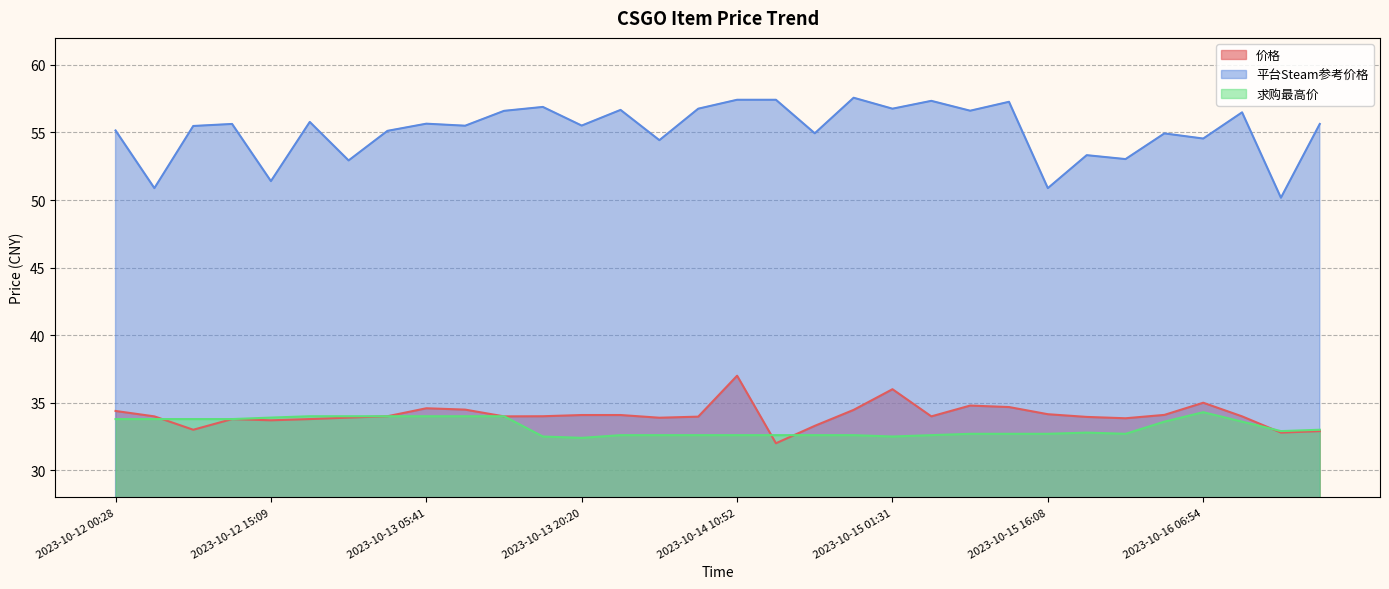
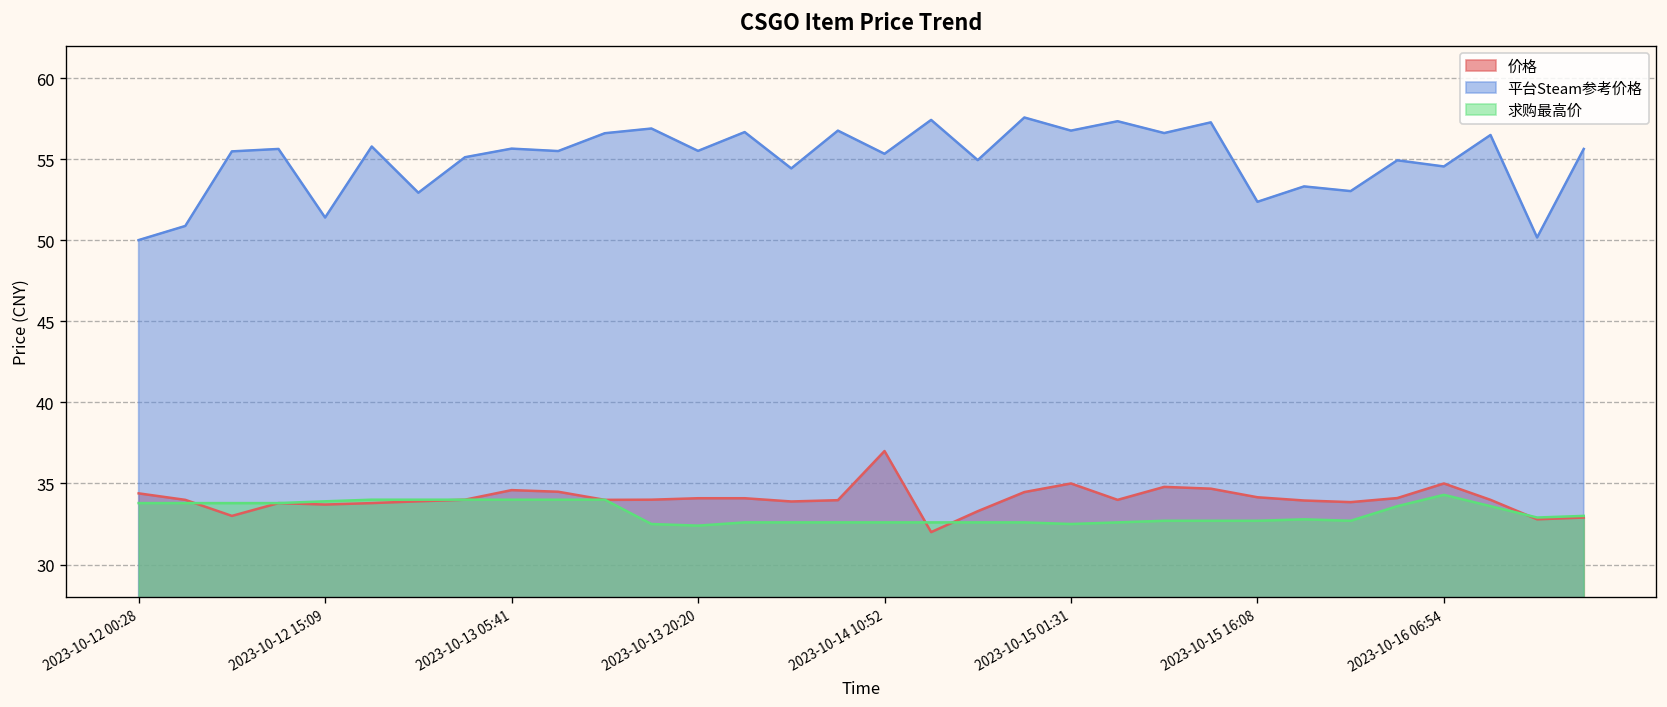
平台Steam参考价格, 2023-10-12 00:28: 55.2 -> 50.0
平台Steam参考价格, 2023-10-14 10:52: 57.4 -> 55.3
价格, 2023-10-15 01:31: 36 -> 35
平台Steam参考价格, 2023-10-15 16:08: 50.9 -> 52.4
